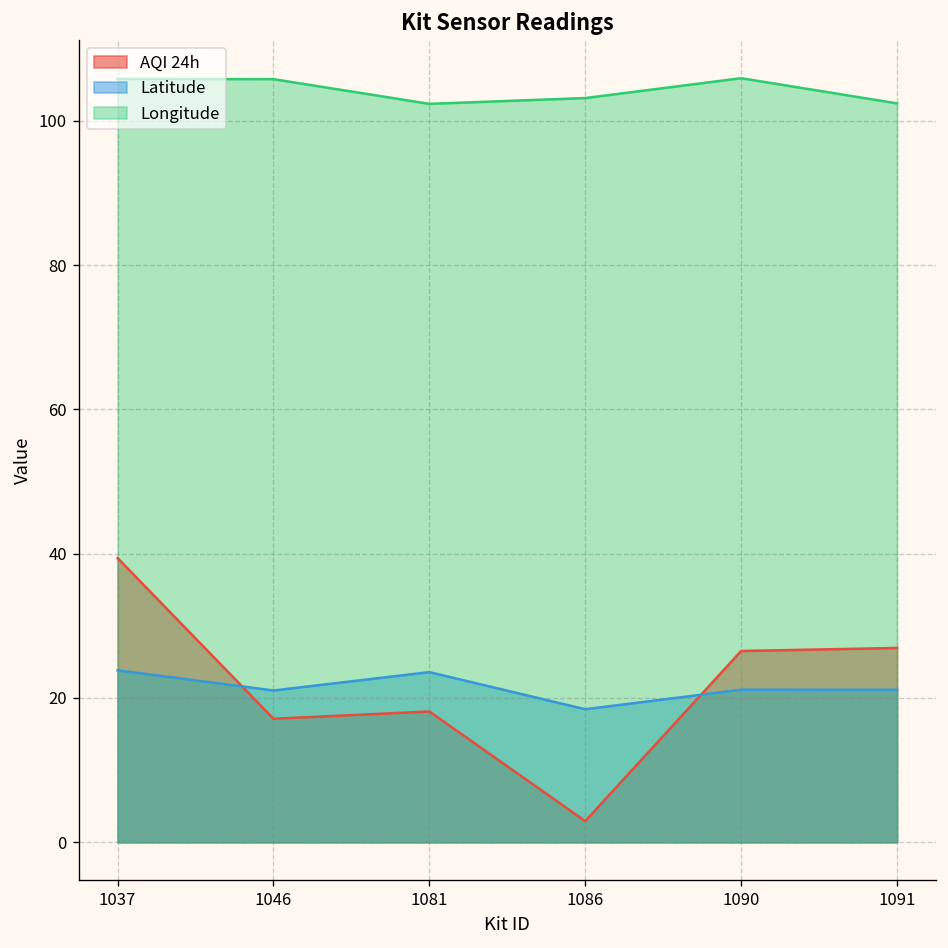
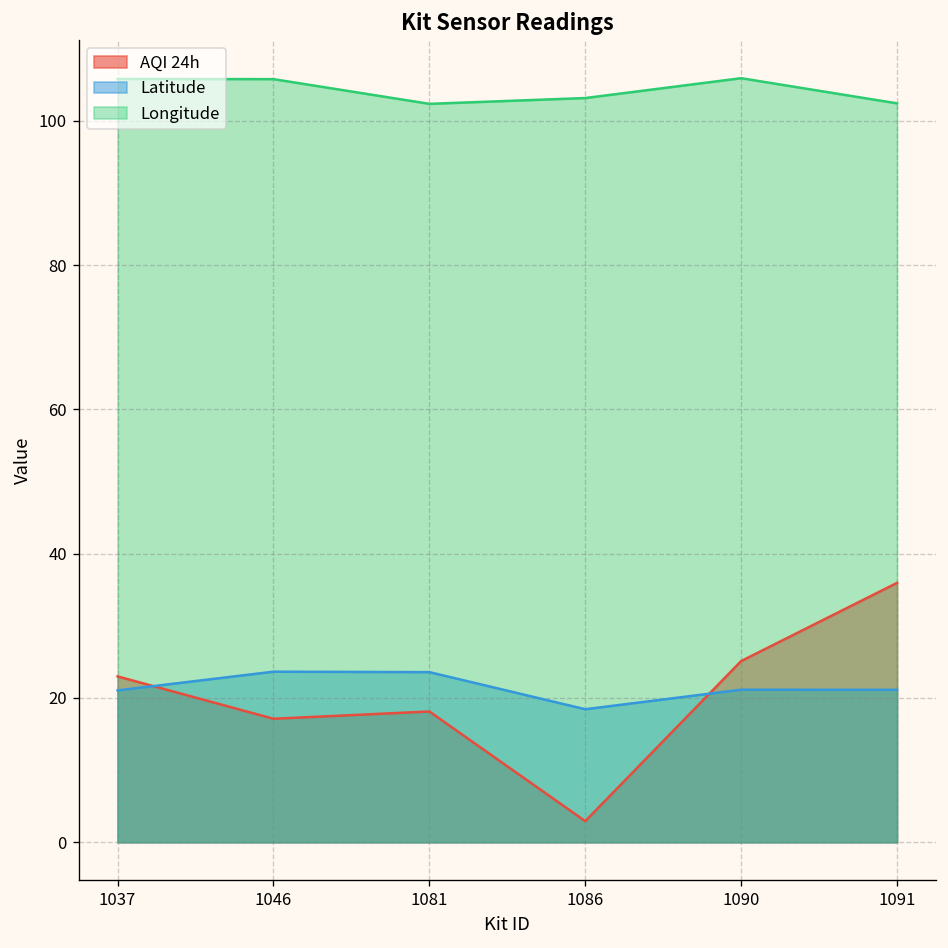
AQI 24h, 1037: 39 -> 23
Latitude, 1037: 24 -> 21
Latitude, 1046: 21 -> 24
AQI 24h, 1090: 27 -> 25
AQI 24h, 1091: 27 -> 36
